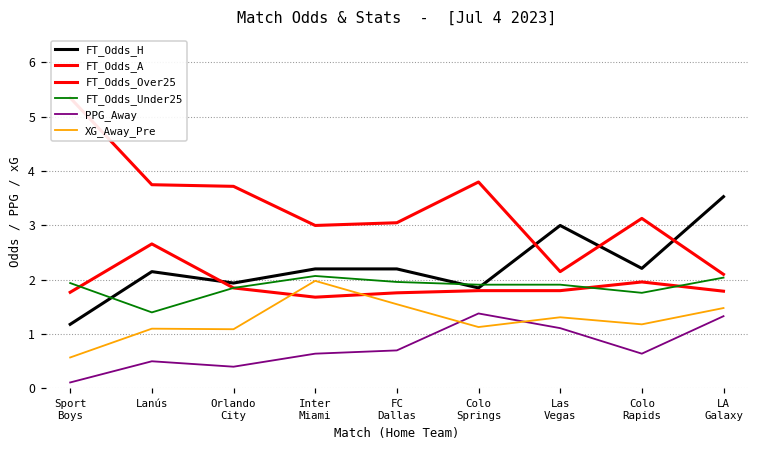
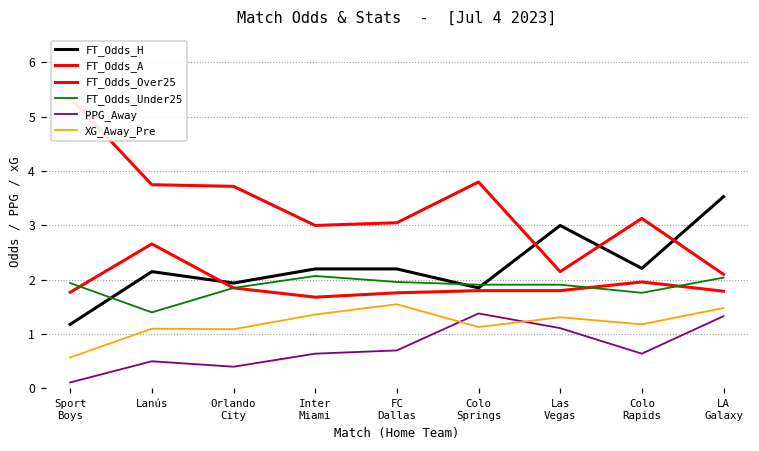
XG_Away_Pre, Inter Miami: 2.0 -> 1.4
